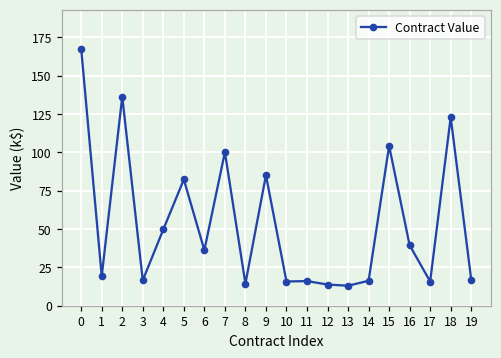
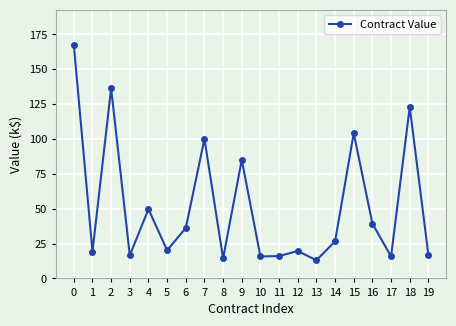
5: 82 -> 20
12: 14 -> 20
14: 16 -> 27
